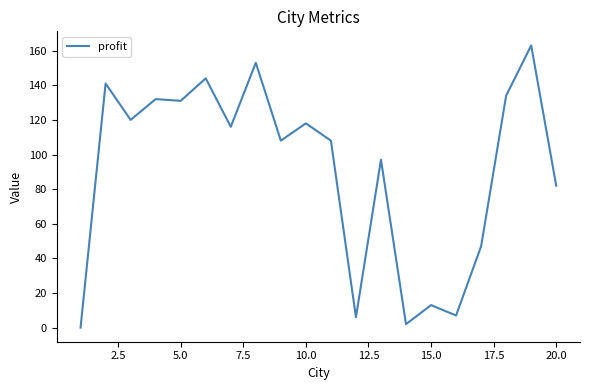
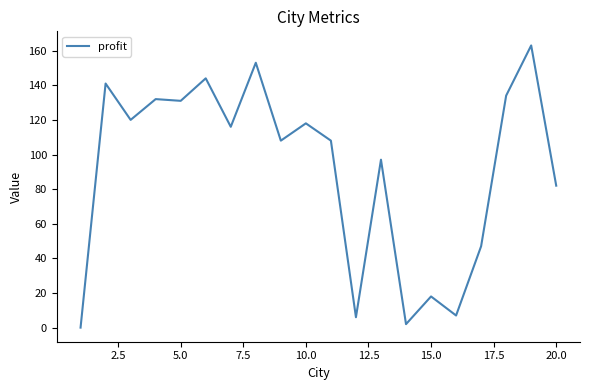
15.0: 13 -> 18
